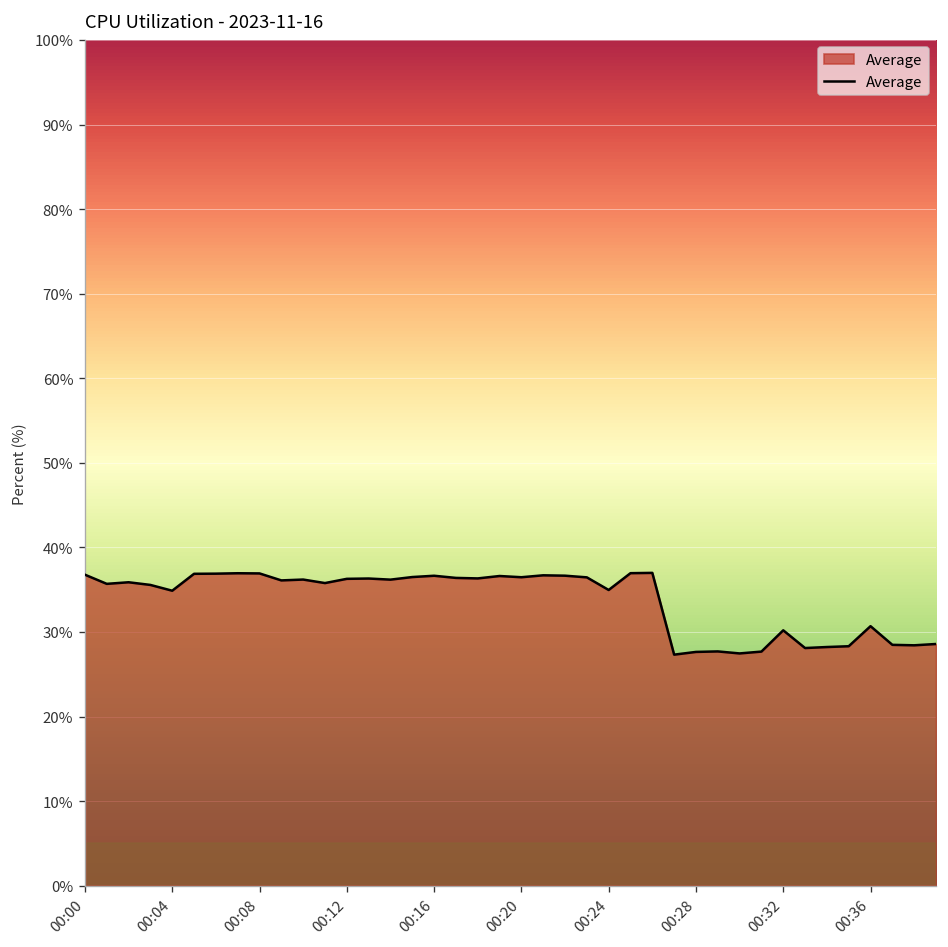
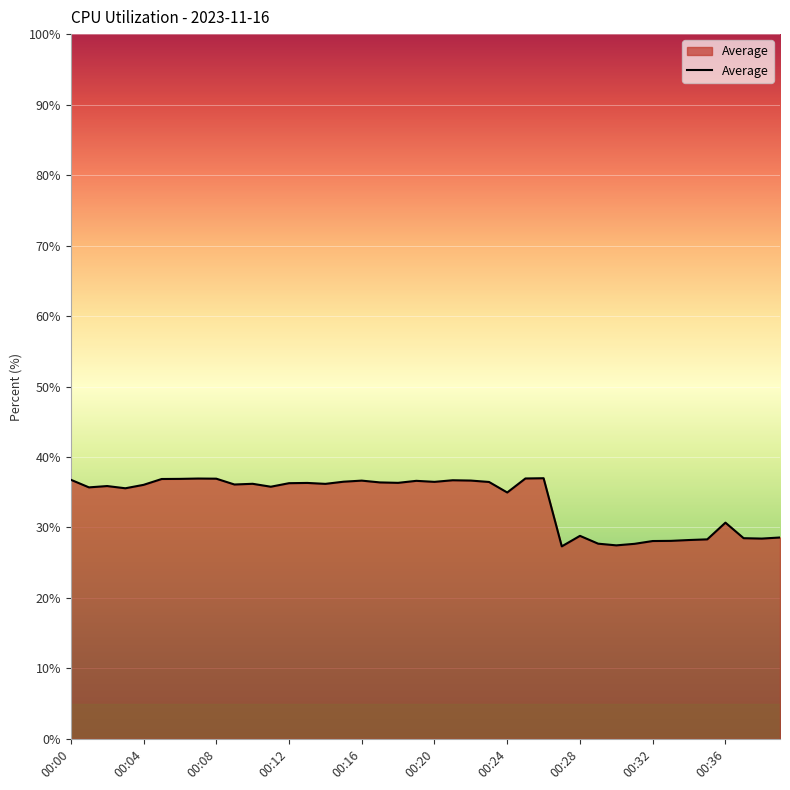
00:04: 35% -> 36%
00:28: 28% -> 29%
00:32: 30% -> 28%
